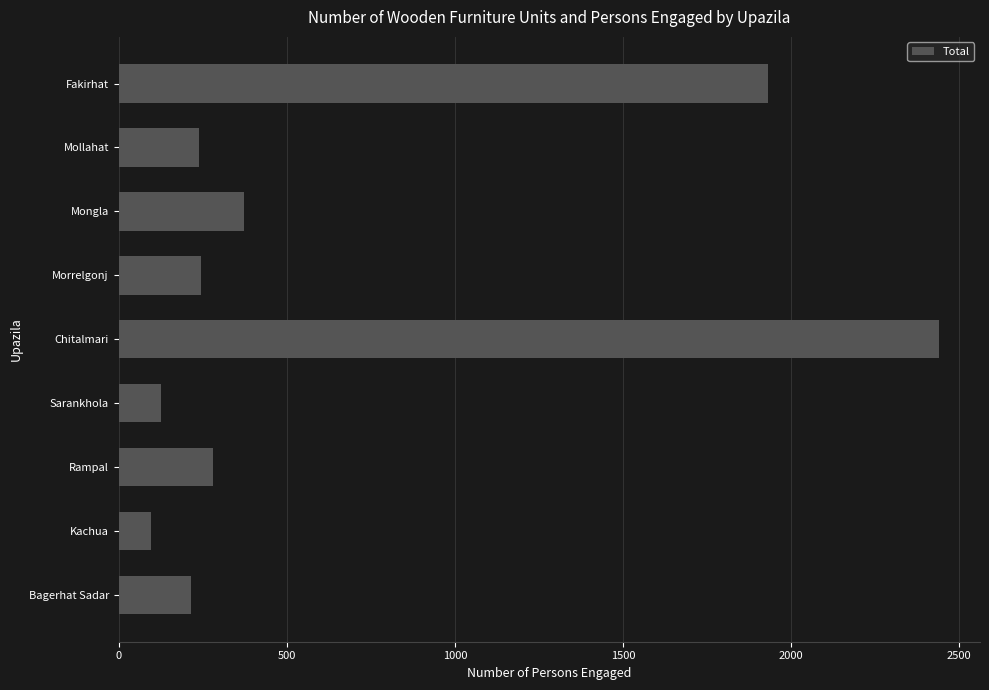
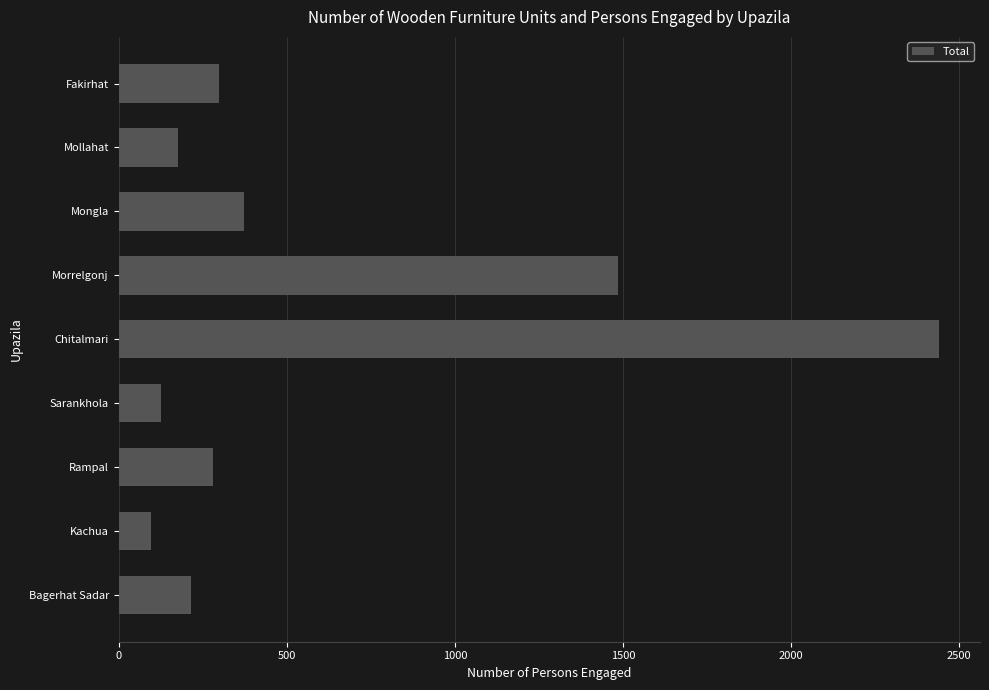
Fakirhat: 1930 -> 300
Mollahat: 240 -> 180
Morrelgonj: 250 -> 1490
